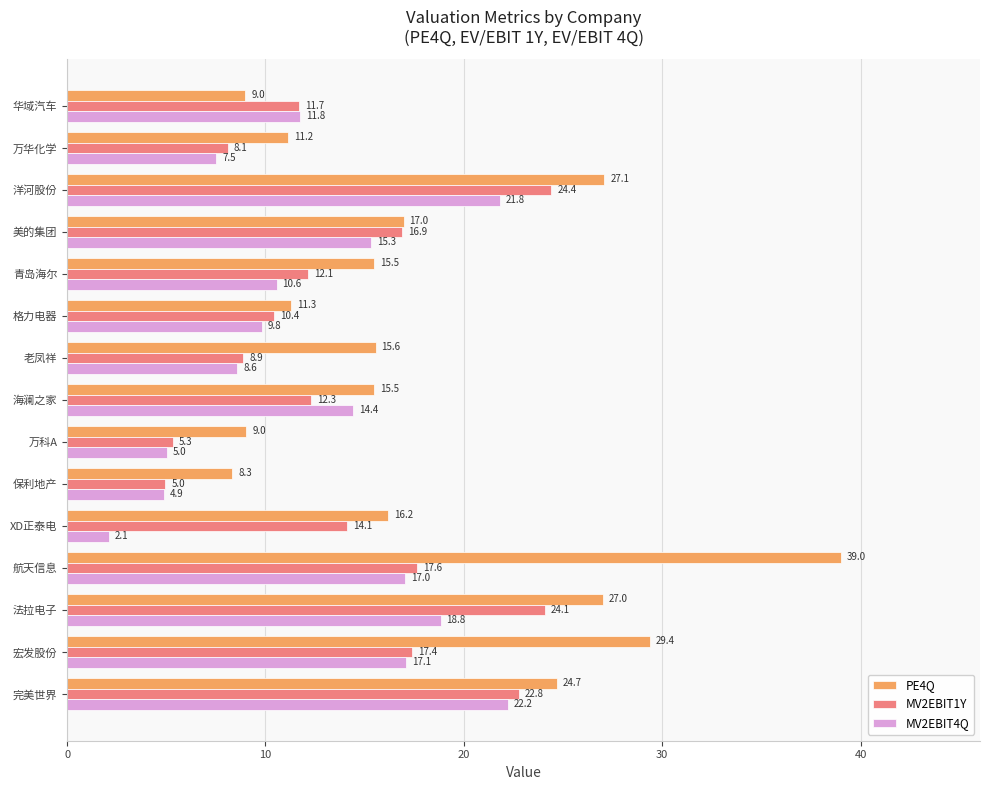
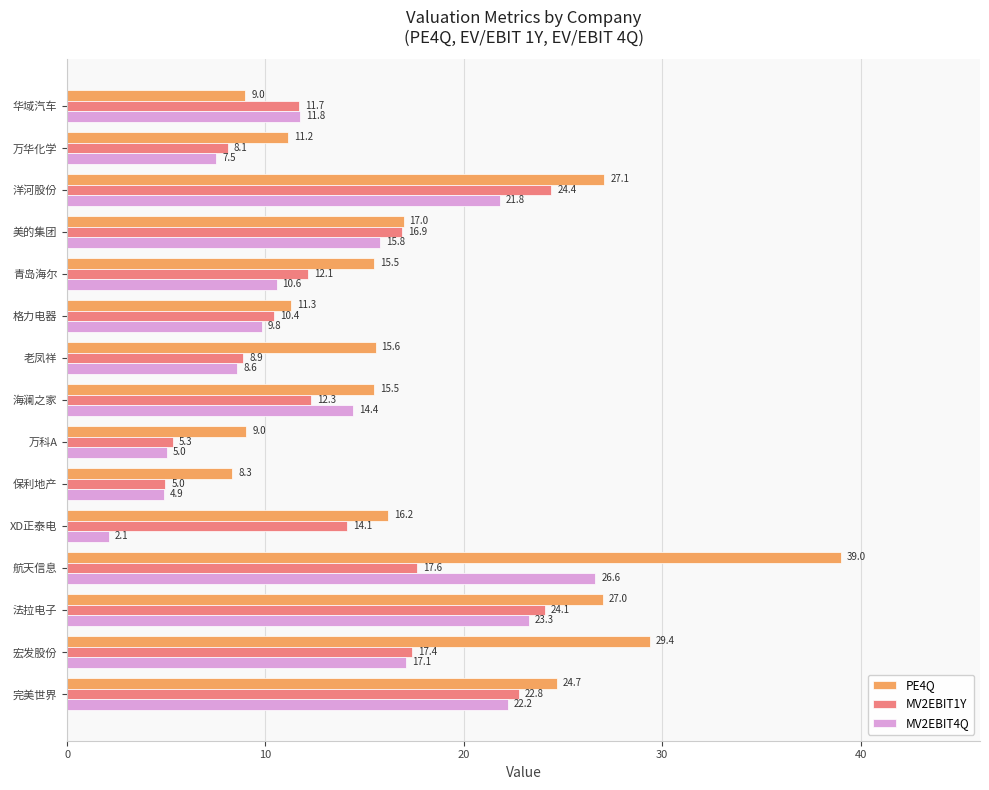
MV2EBIT4Q, 美的集团: 15.3 -> 15.8
MV2EBIT4Q, 航天信息: 17.0 -> 26.6
MV2EBIT4Q, 法拉电子: 18.8 -> 23.3
